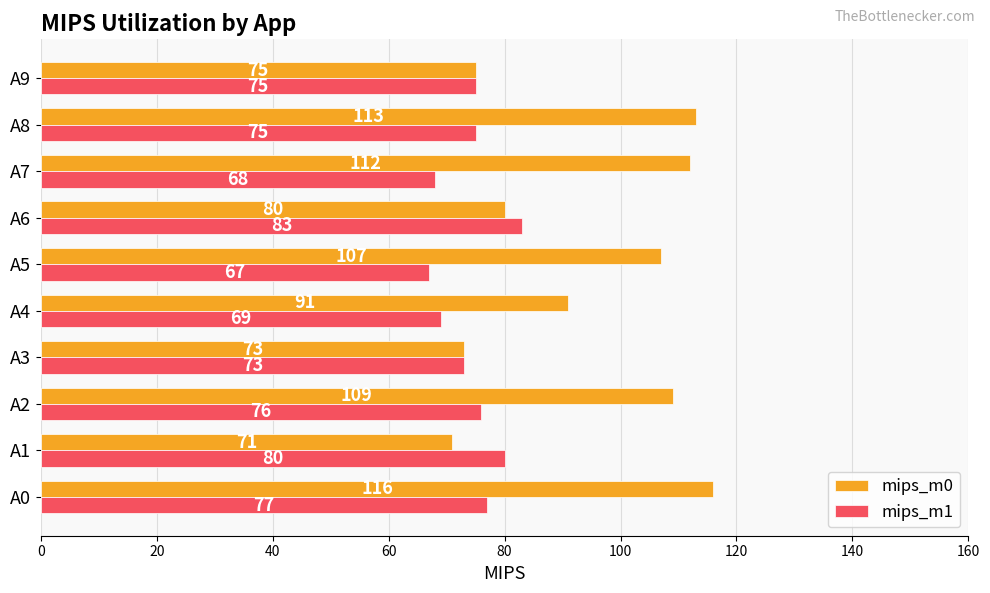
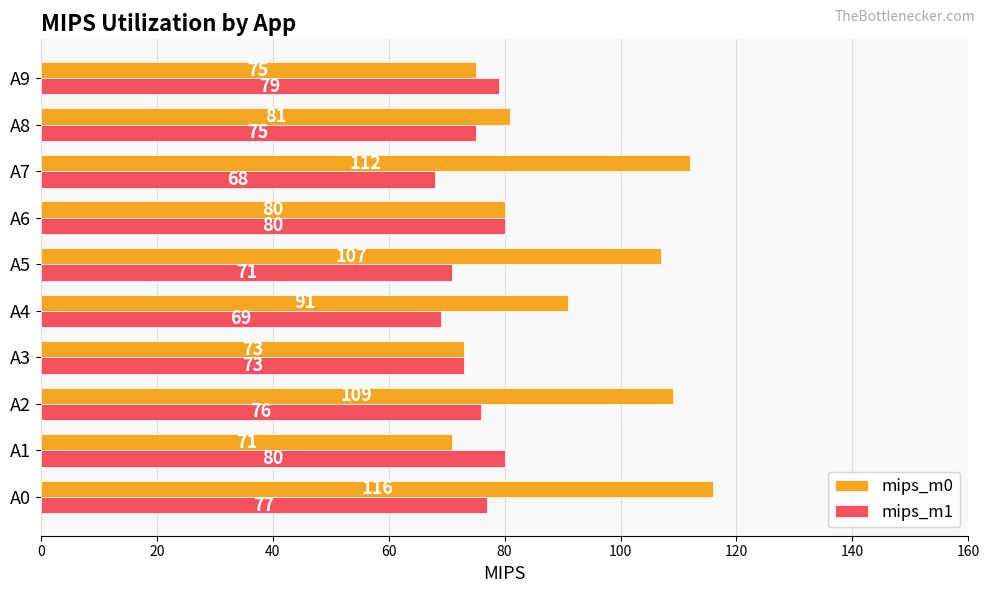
mips_m1, A9: 75 -> 79
mips_m0, A8: 113 -> 81
mips_m1, A6: 83 -> 80
mips_m1, A5: 67 -> 71
